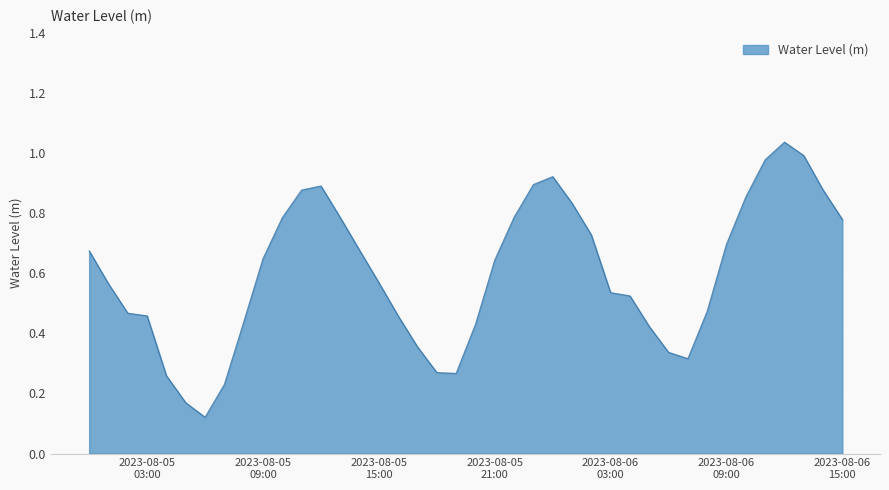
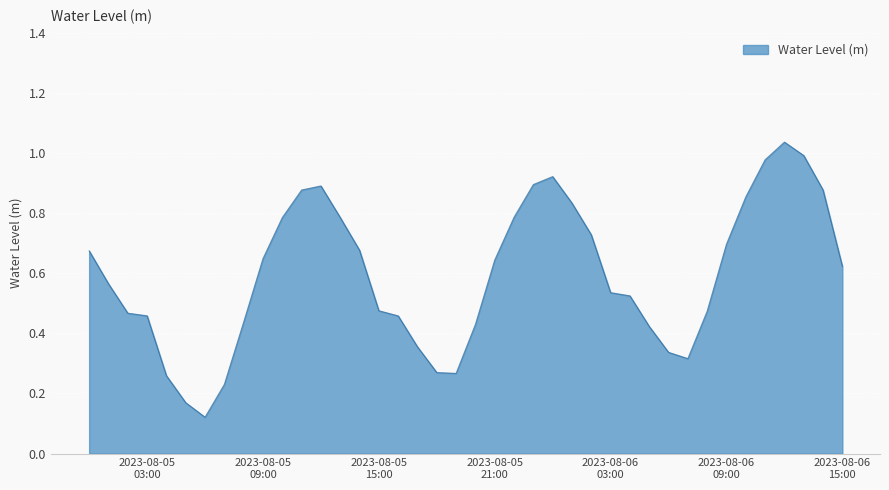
2023-08-05 15:00: 0.57 -> 0.47
2023-08-06 15:00: 0.78 -> 0.62
